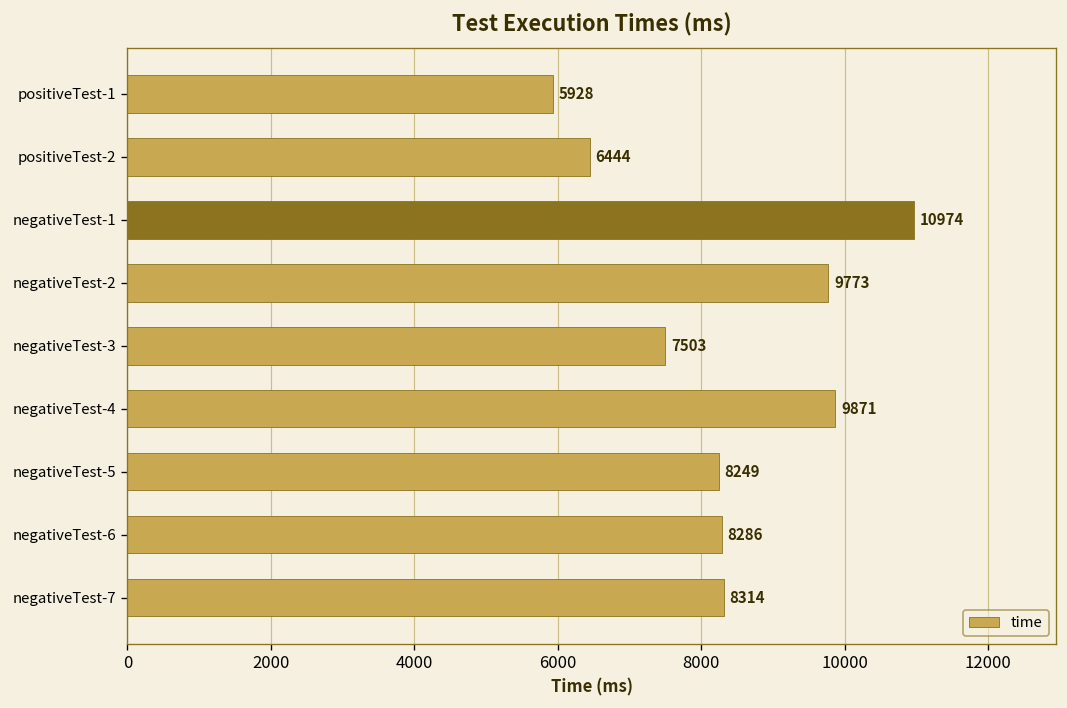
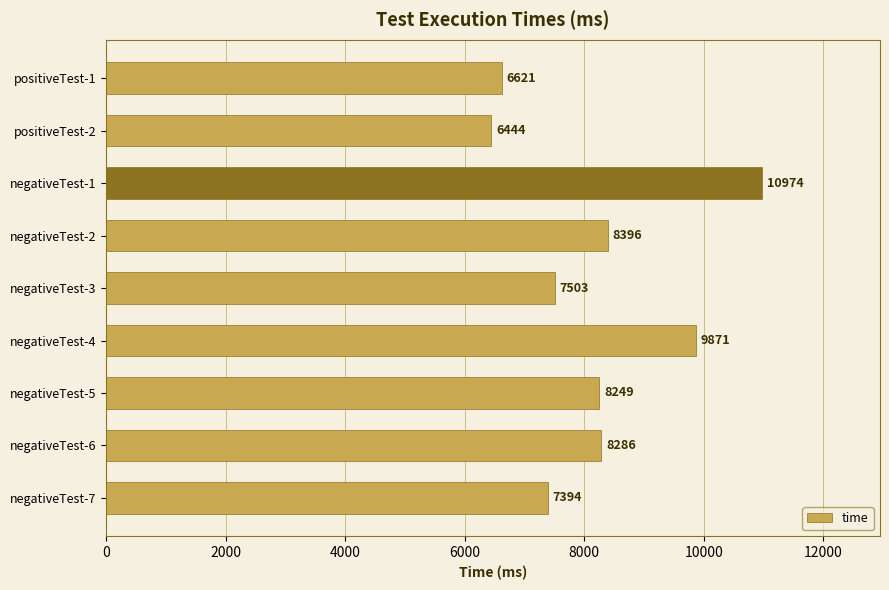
positiveTest-1: 5928 -> 6621
negativeTest-2: 9773 -> 8396
negativeTest-7: 8314 -> 7394
